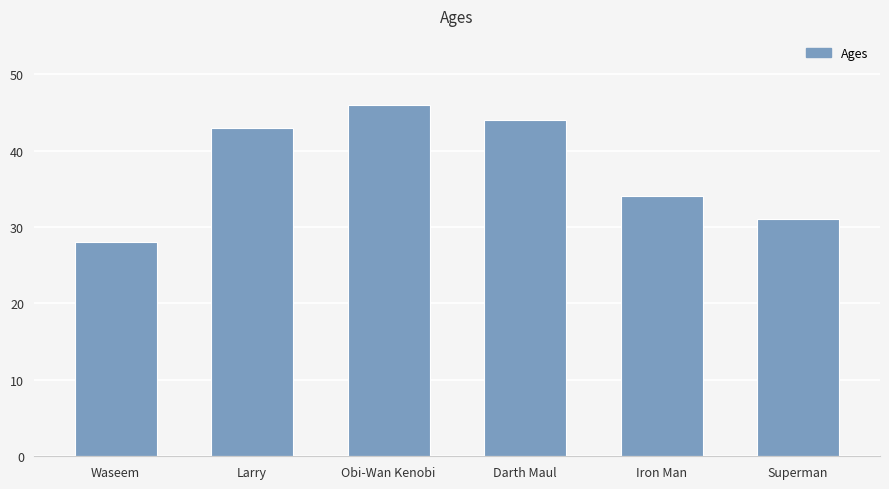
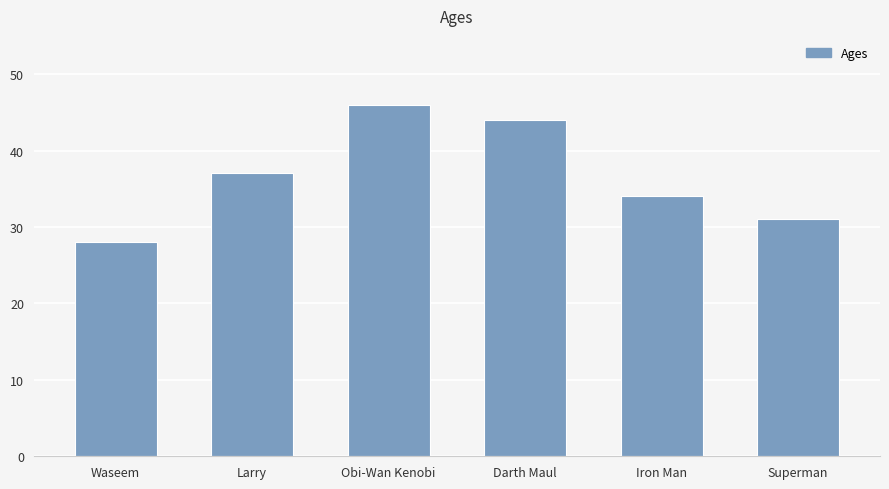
Larry: 43 -> 37
